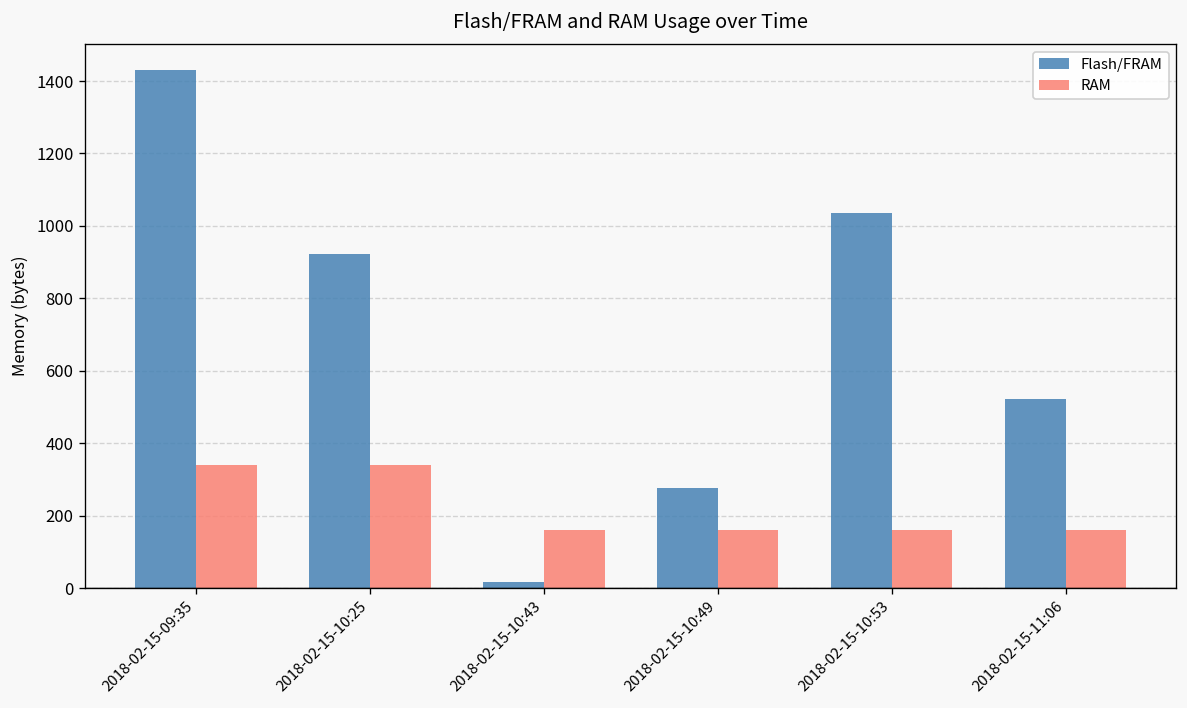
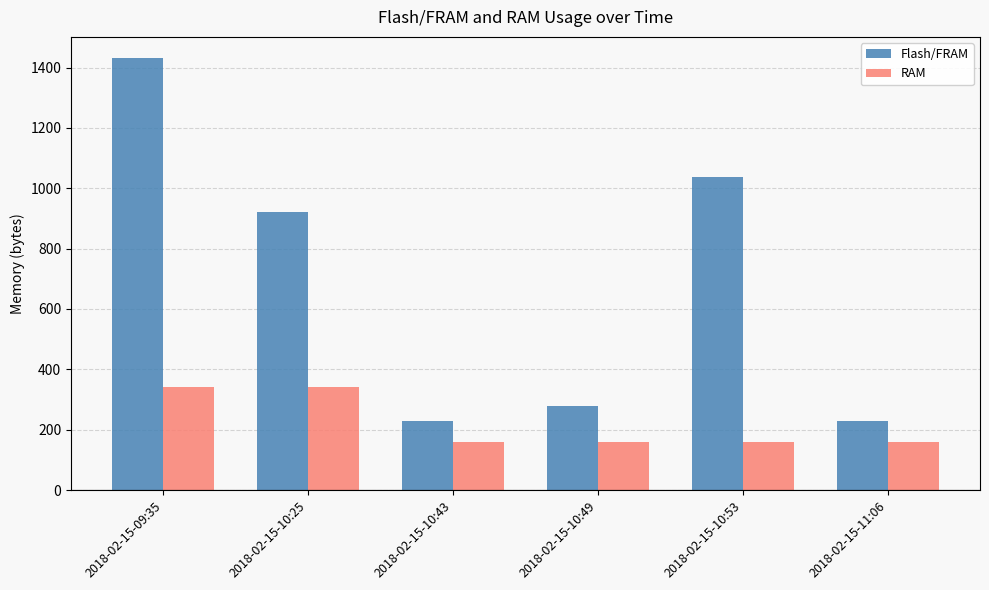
Flash/FRAM, 2018-02-15-10:43: 20 -> 230
Flash/FRAM, 2018-02-15-11:06: 520 -> 230
